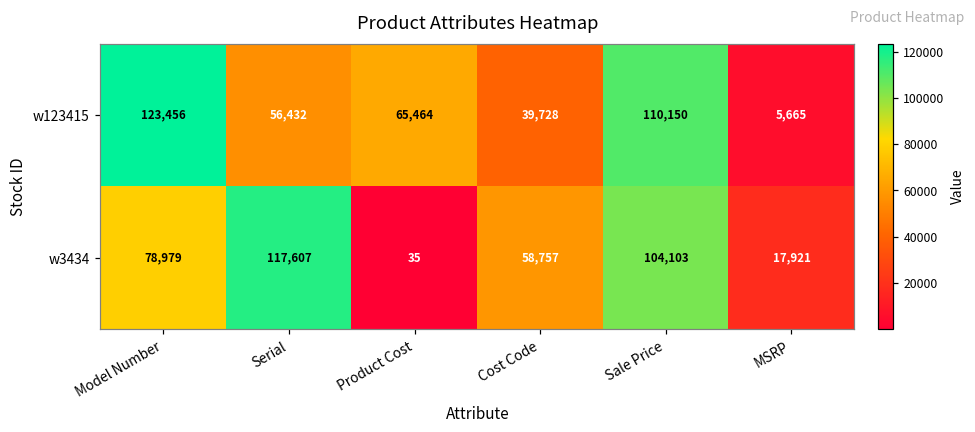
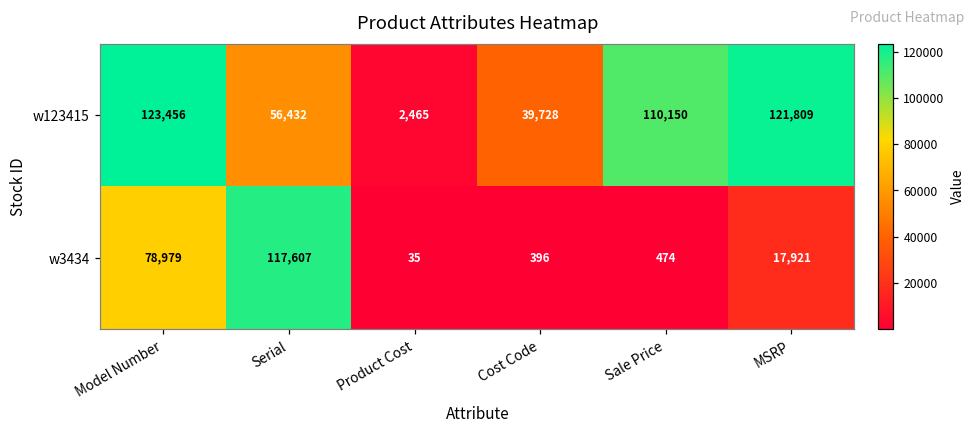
w123415, Product Cost: 65,464 -> 2,465
w123415, MSRP: 5,665 -> 121,809
w3434, Cost Code: 58,757 -> 396
w3434, Sale Price: 104,103 -> 474
